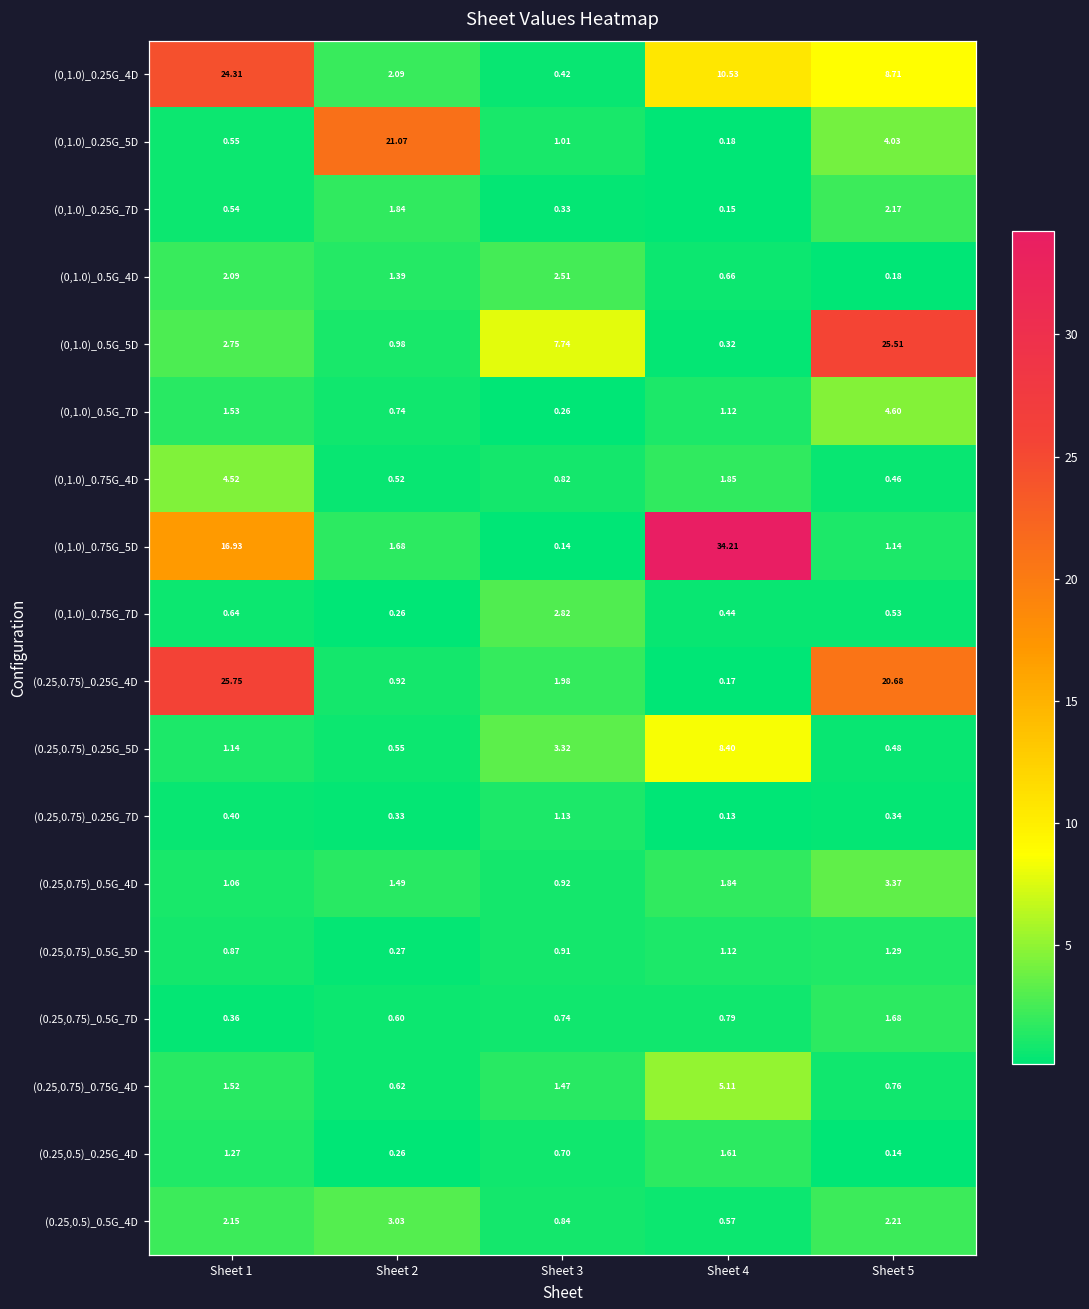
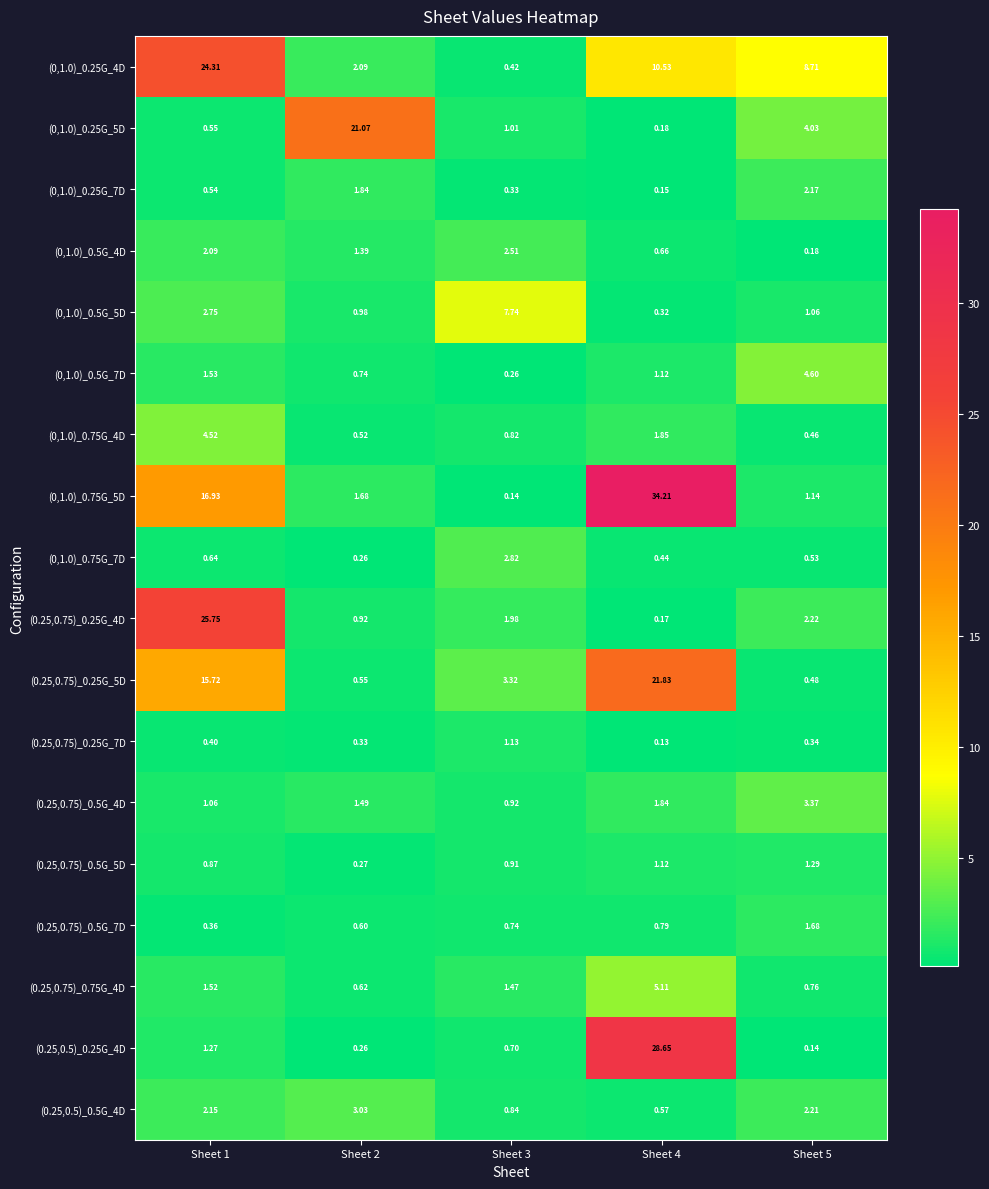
(0,1.0)_0.5G_5D, Sheet 5: 25.51 -> 1.06
(0.25,0.75)_0.25G_4D, Sheet 5: 20.68 -> 2.22
(0.25,0.75)_0.25G_5D, Sheet 1: 1.14 -> 15.72
(0.25,0.75)_0.25G_5D, Sheet 4: 8.40 -> 21.83
(0.25,0.5)_0.25G_4D, Sheet 4: 1.61 -> 28.65
